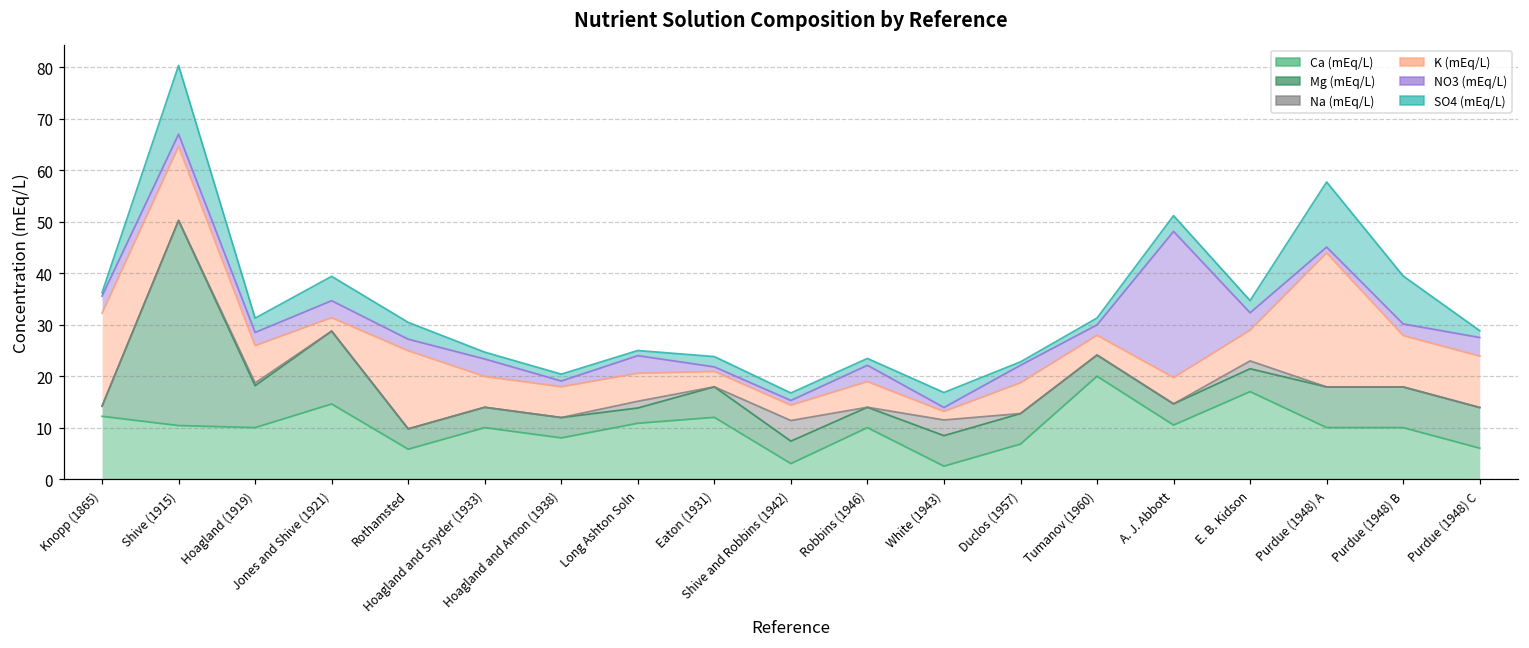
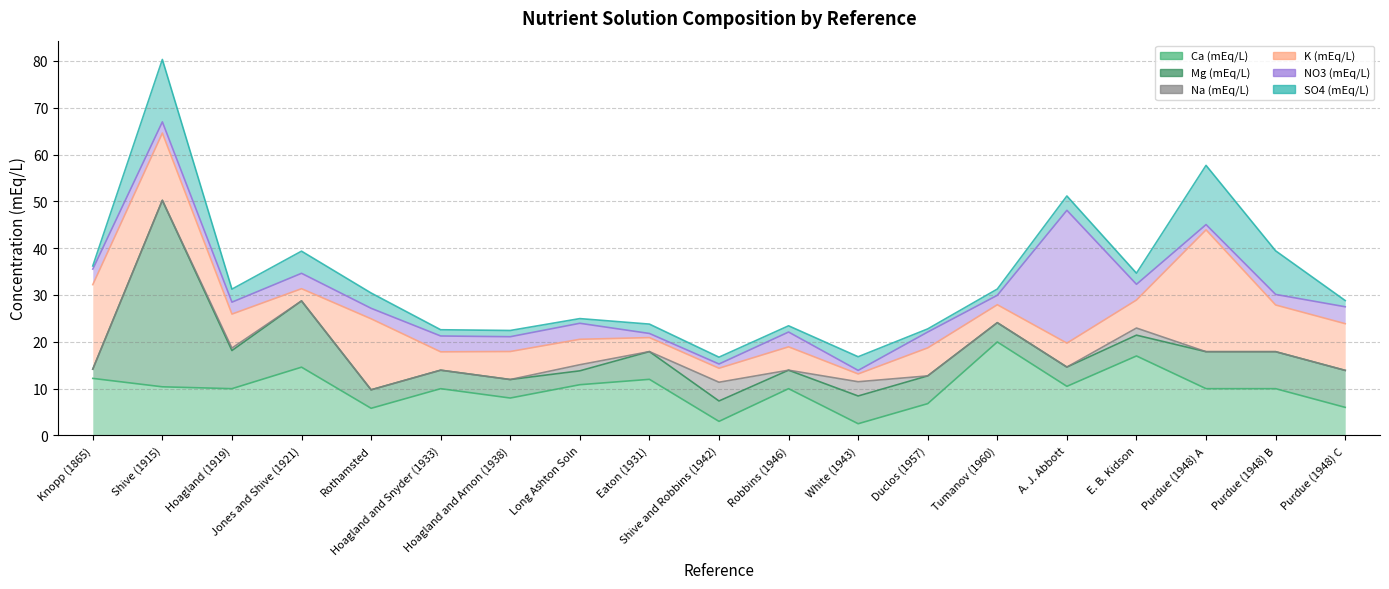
K (mEq/L), Hoagland and Snyder (1933): 6 -> 4
NO3 (mEq/L), Hoagland and Arnon (1938): 1 -> 3
